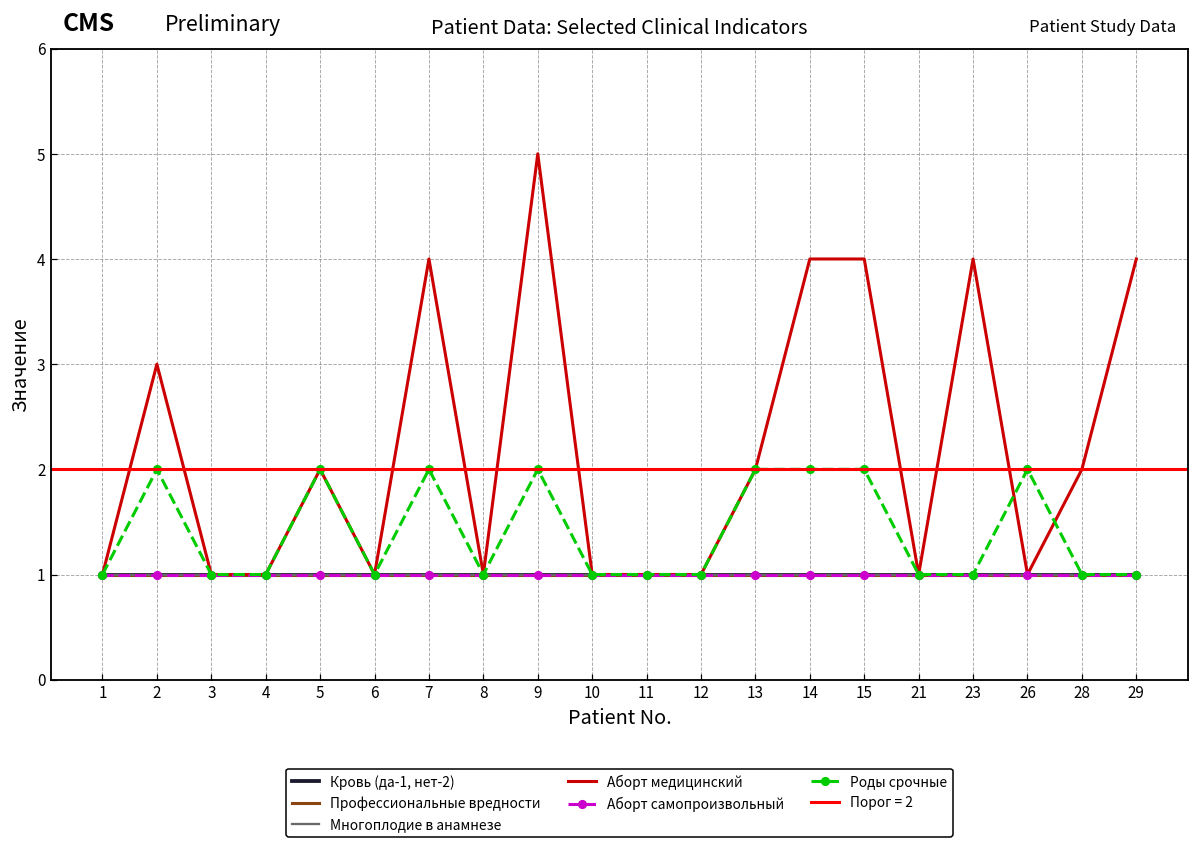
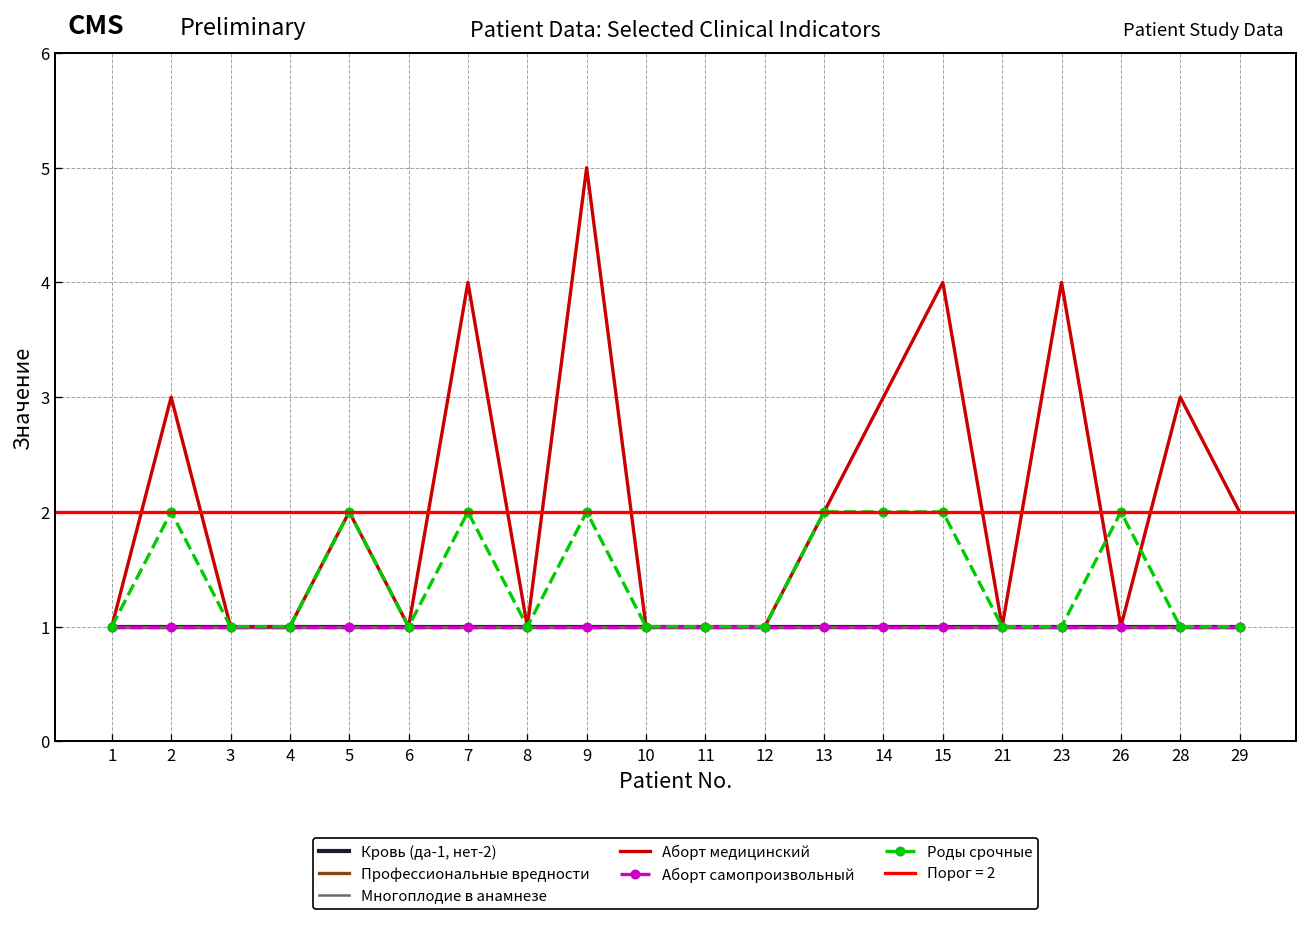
Аборт медицинский, 14: 4 -> 3
Аборт медицинский, 28: 2 -> 3
Аборт медицинский, 29: 4 -> 2
